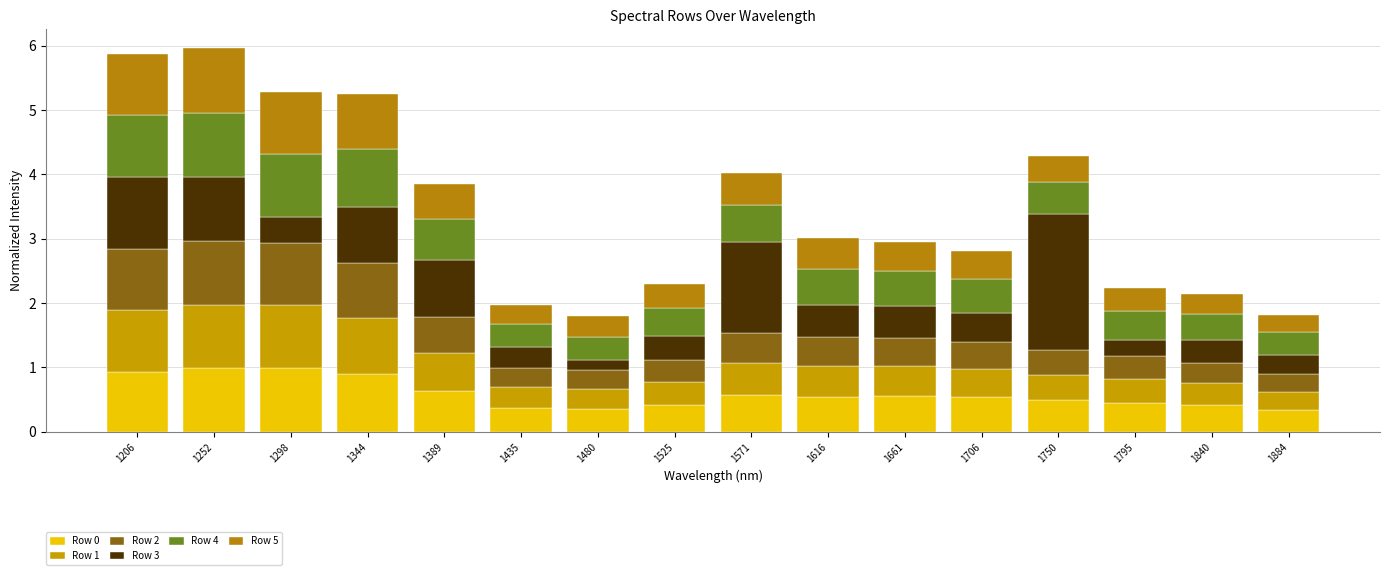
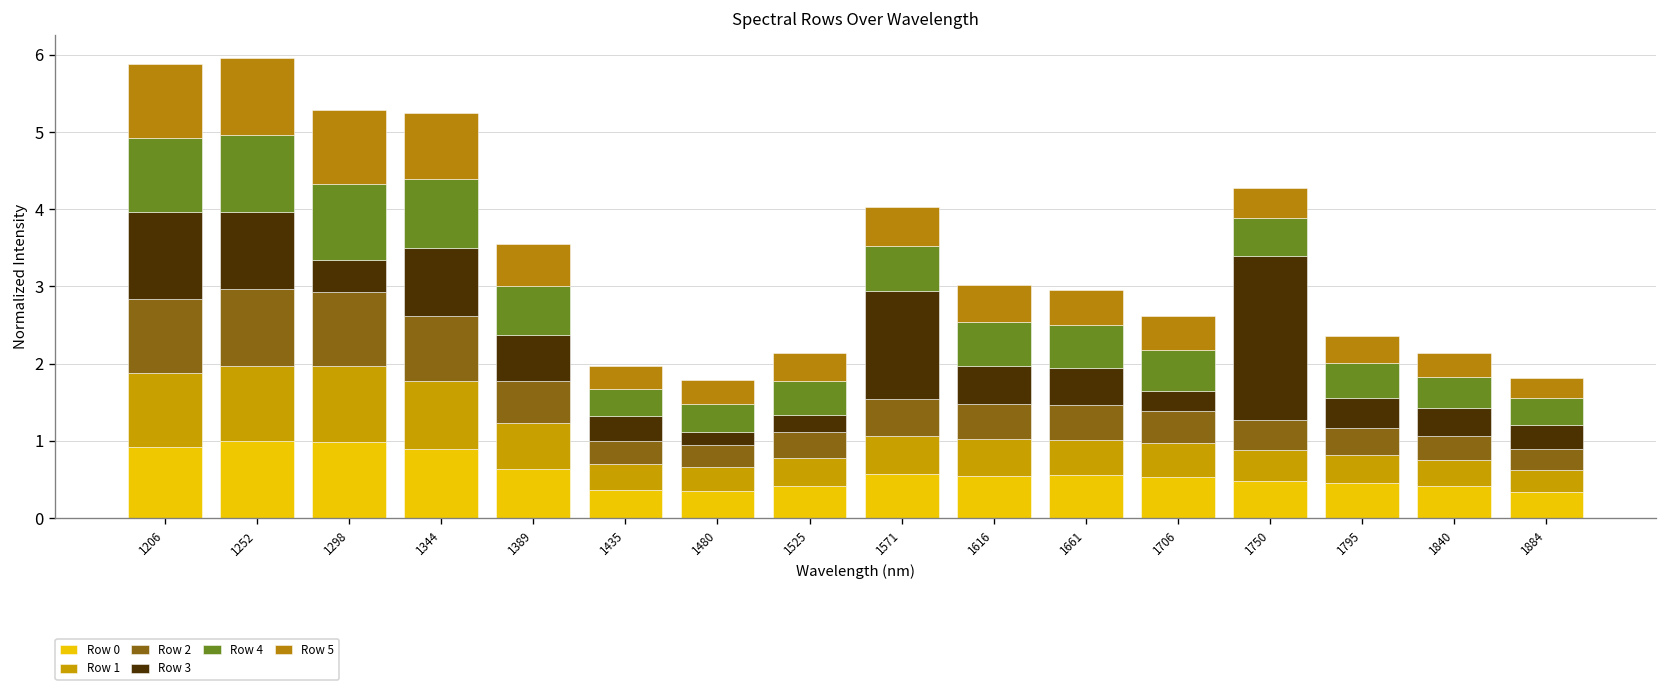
Row 3, 1389: 0.9 -> 0.6
Row 3, 1525: 0.4 -> 0.2
Row 3, 1706: 0.5 -> 0.3
Row 3, 1795: 0.3 -> 0.4
